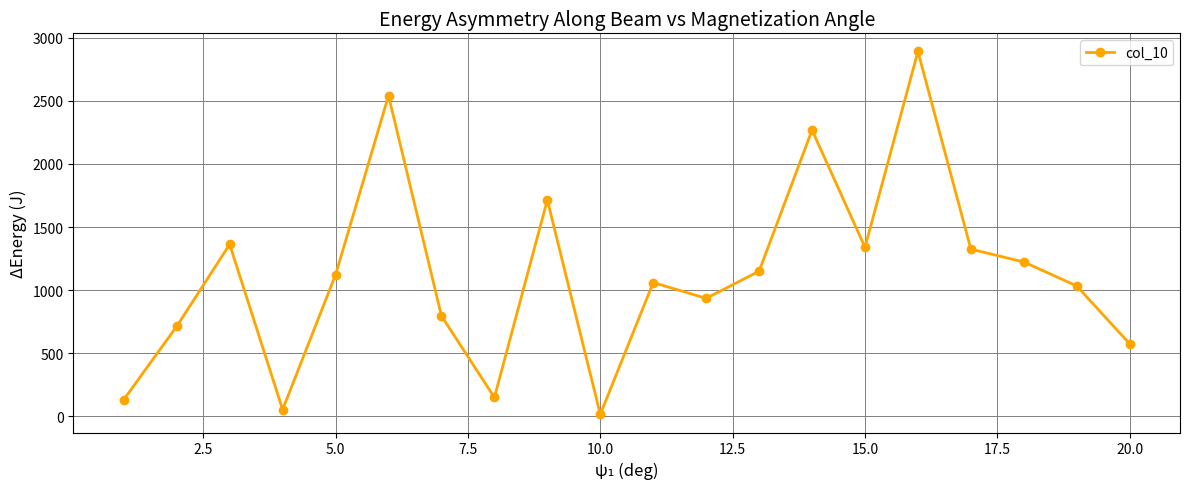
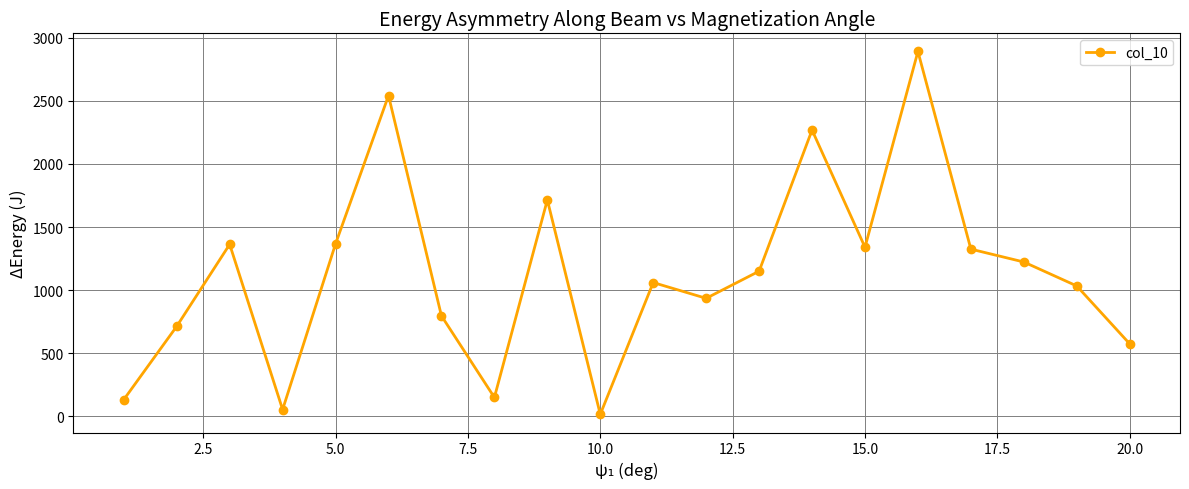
5.0: 1120 -> 1370
